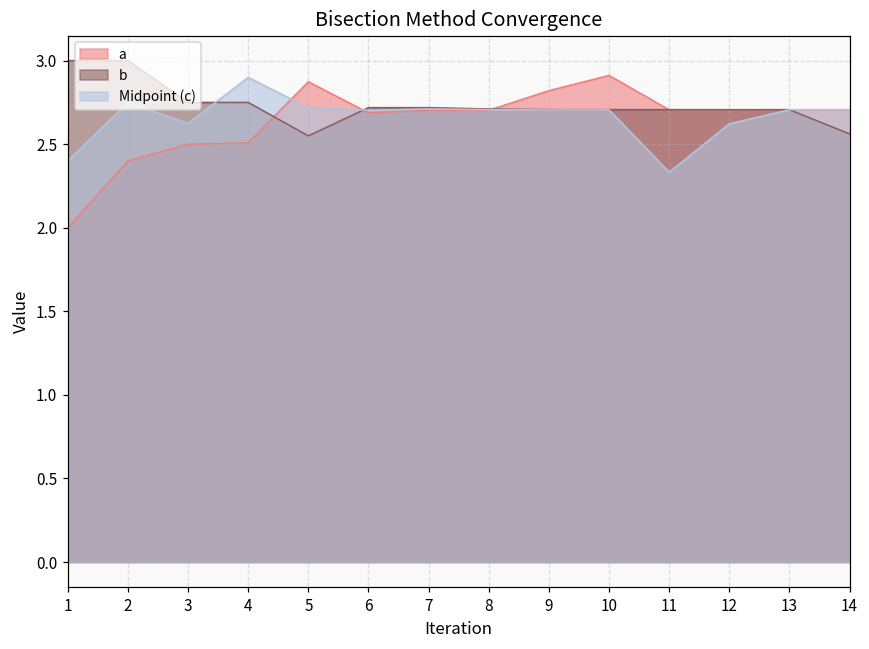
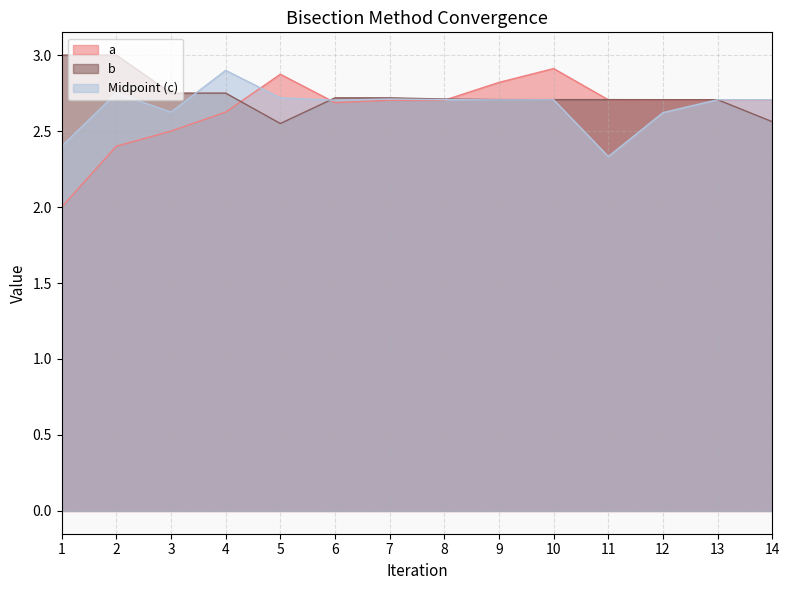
a, 4: 2.51 -> 2.63
